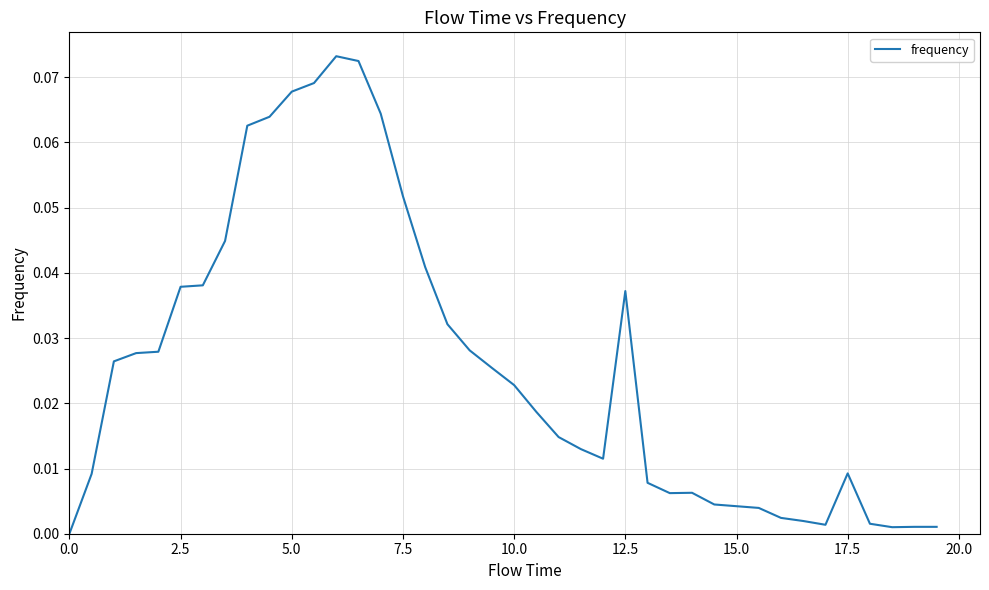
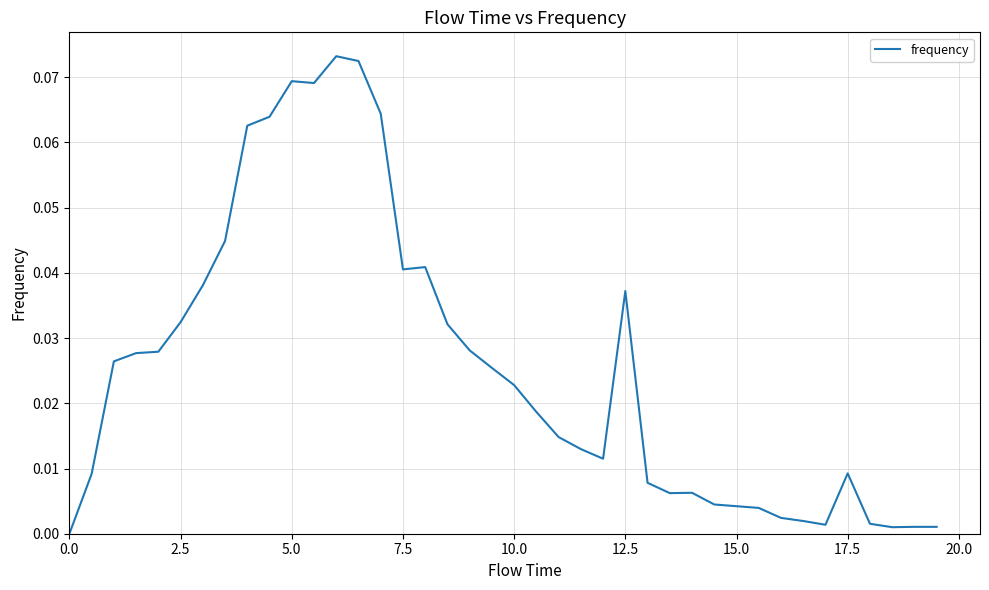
2.5: 0.038 -> 0.032
5.0: 0.068 -> 0.069
7.5: 0.052 -> 0.041
